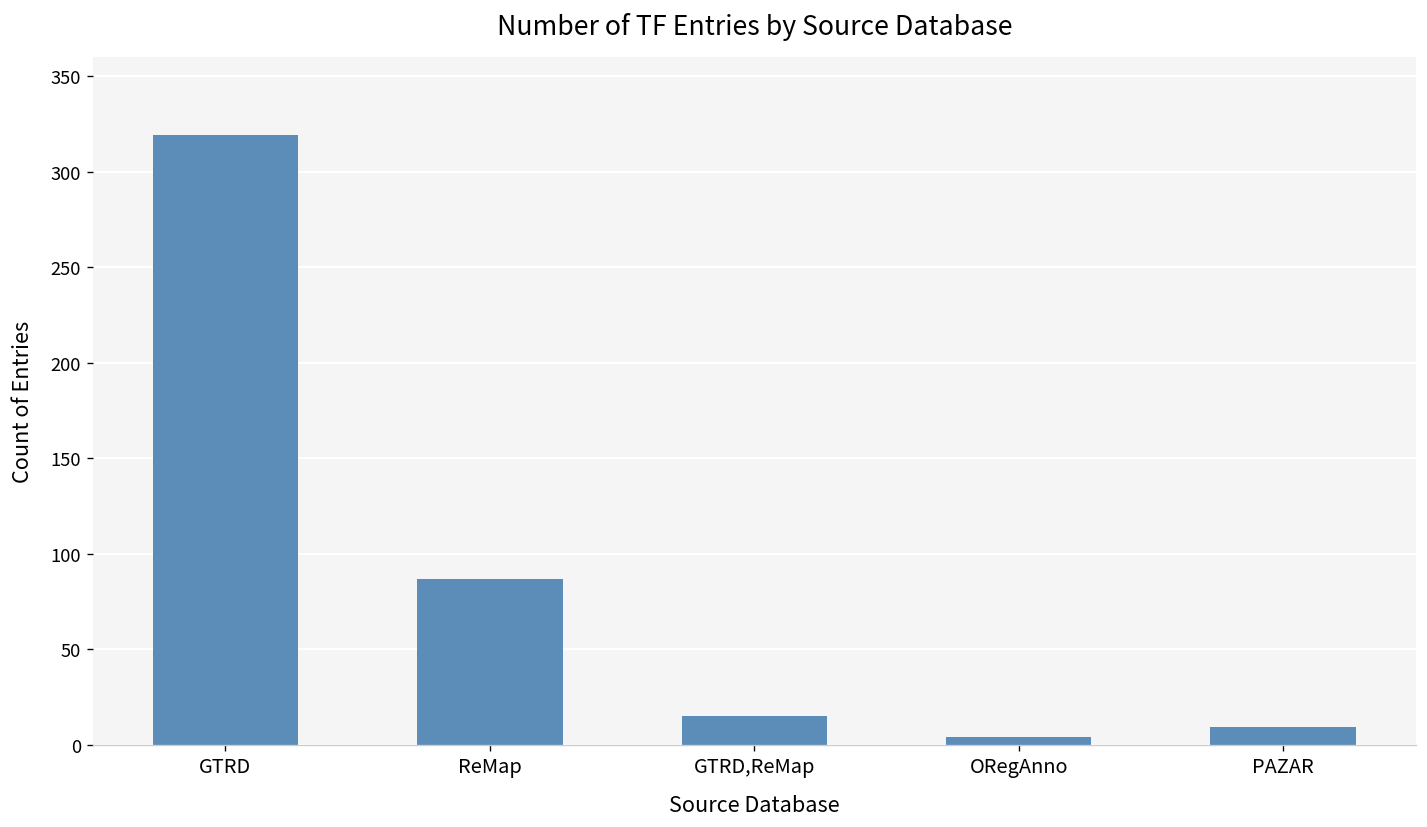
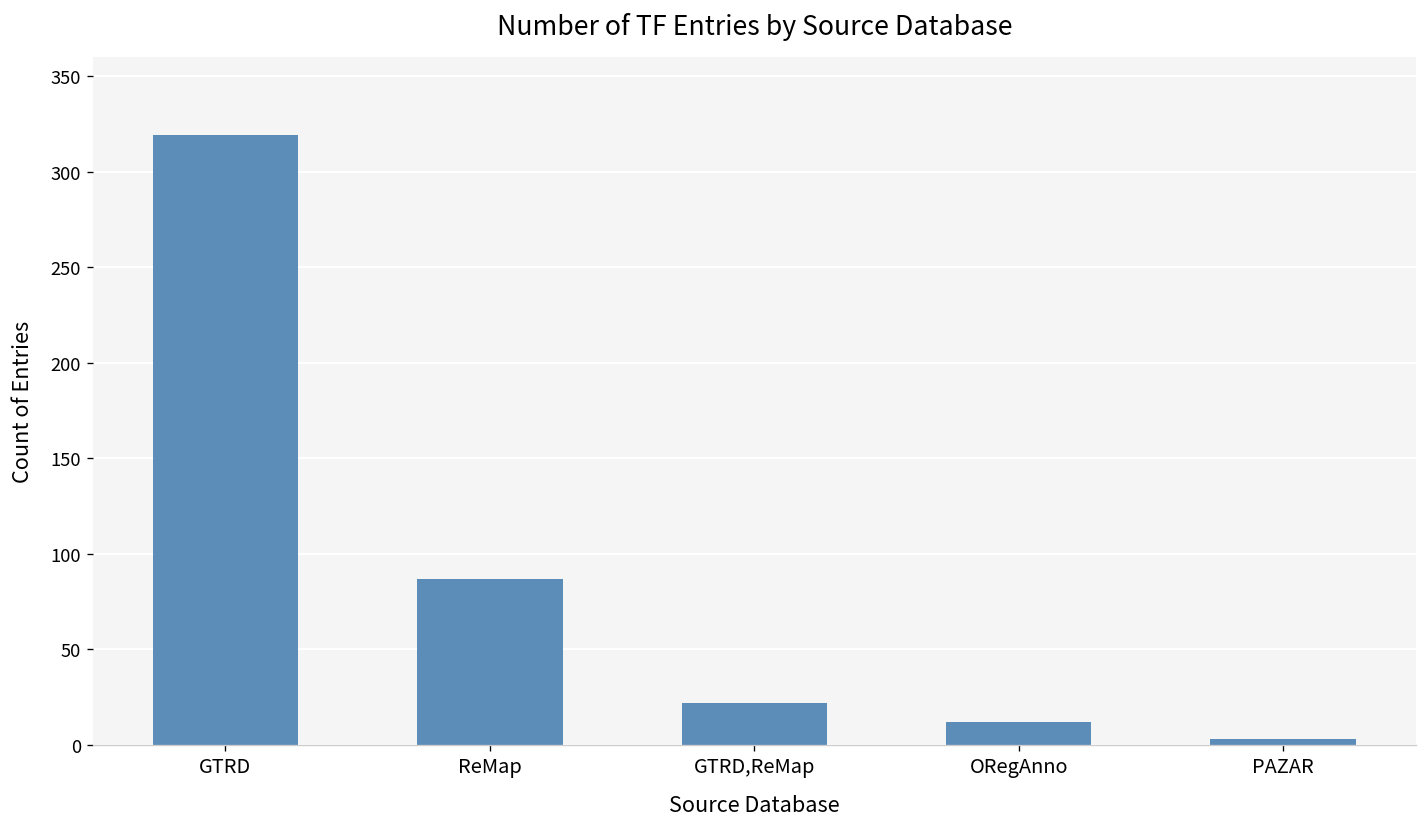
GTRD,ReMap: 15 -> 22
ORegAnno: 4 -> 12
PAZAR: 9 -> 3
